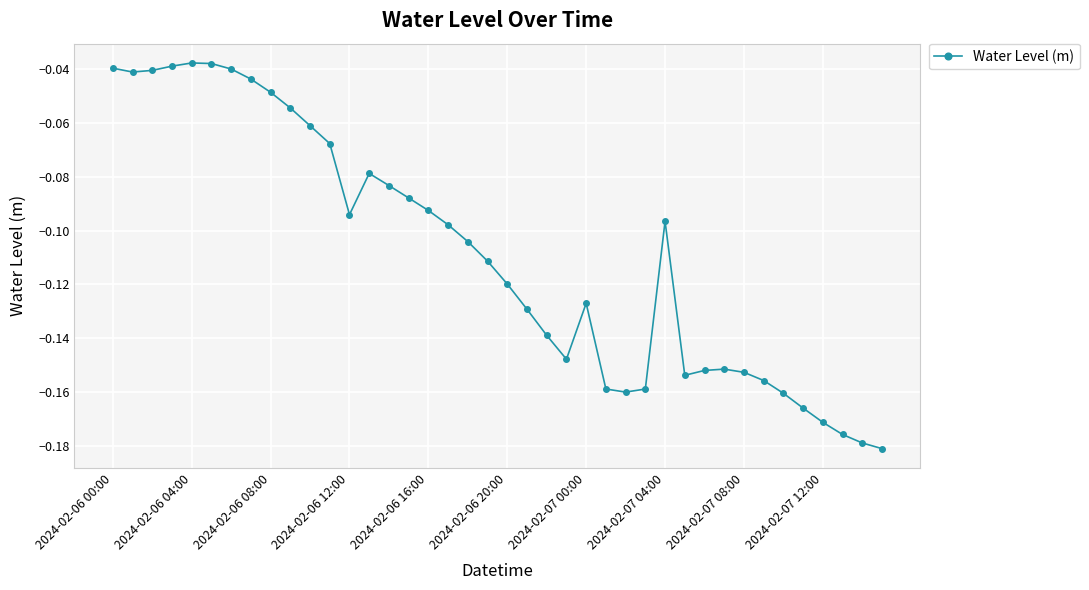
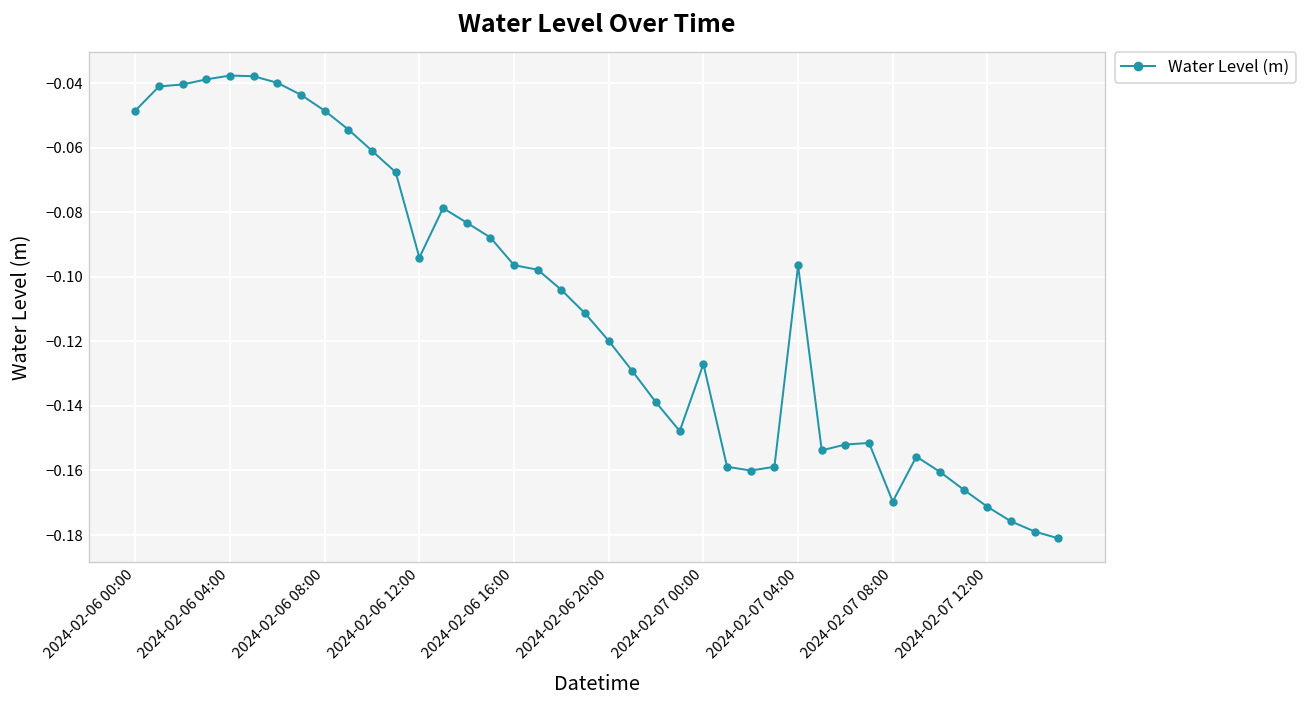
2024-02-06 00:00: -0.040 -> -0.049
2024-02-06 16:00: -0.093 -> -0.096
2024-02-07 08:00: -0.153 -> -0.170
